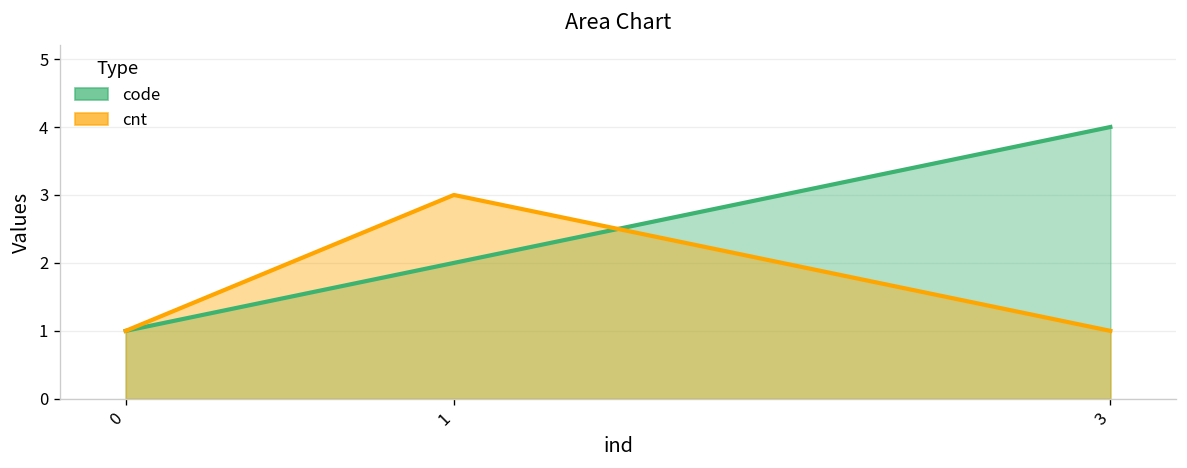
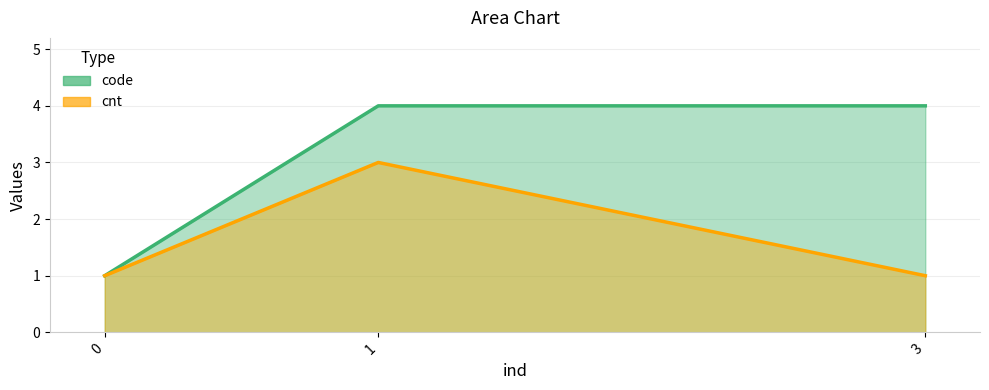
code, 1: 2 -> 4
